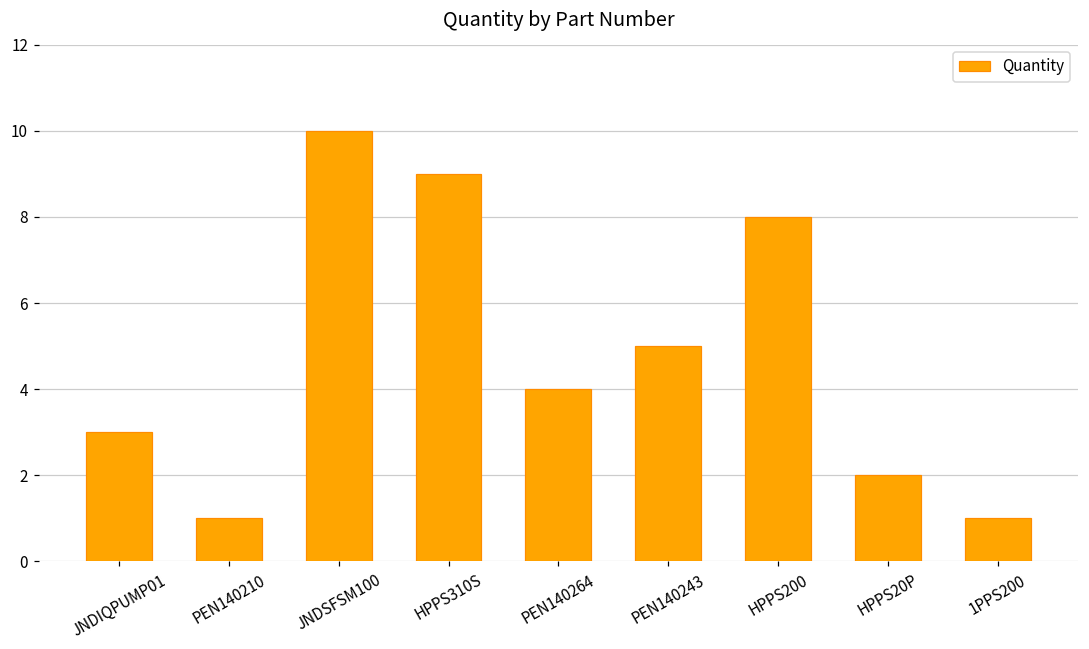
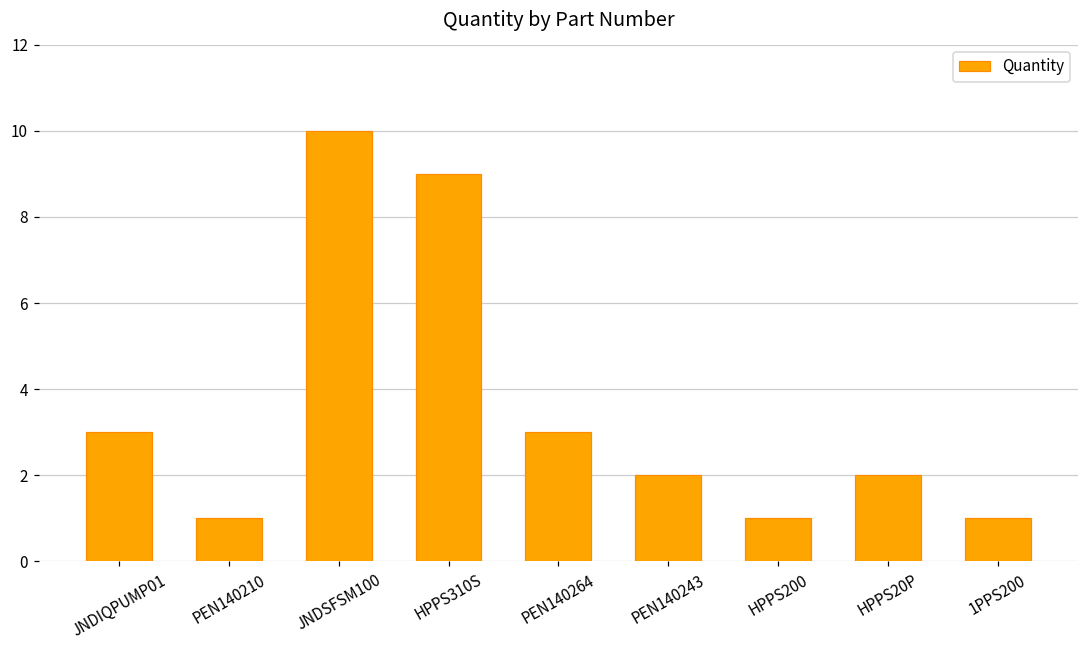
PEN140264: 4 -> 3
PEN140243: 5 -> 2
HPPS200: 8 -> 1
